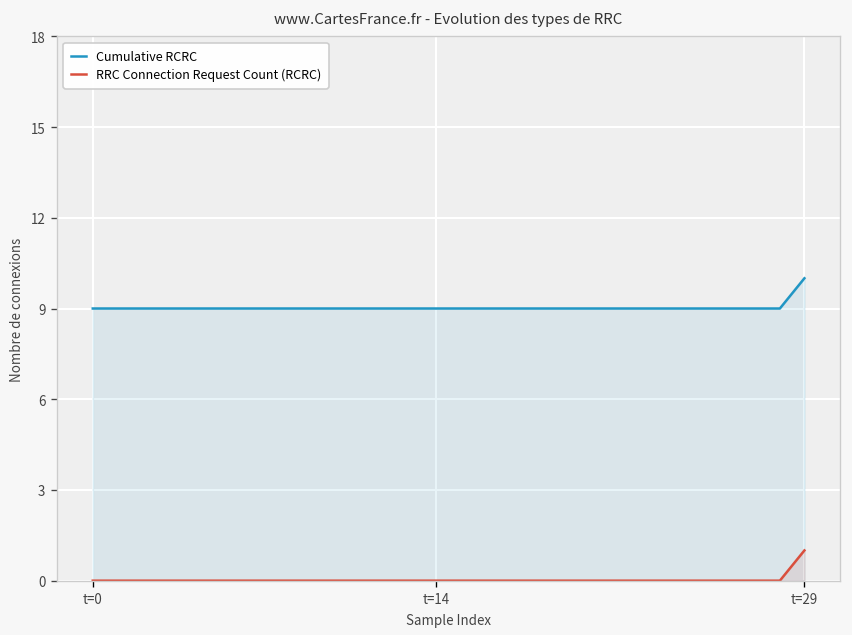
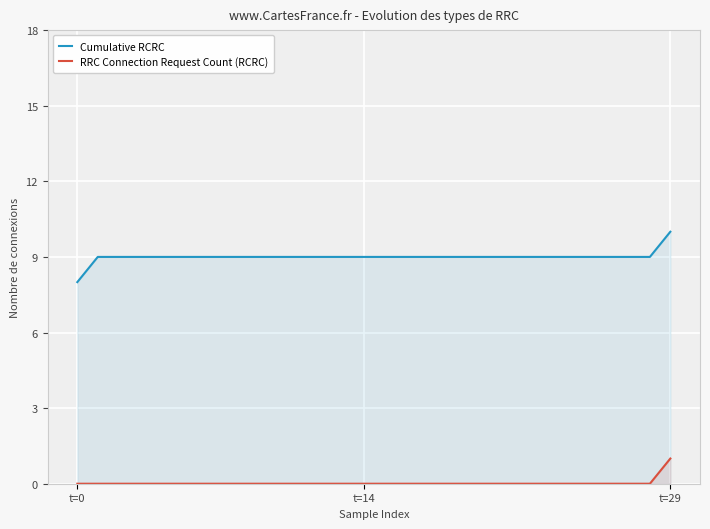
Cumulative RCRC, t=0: 9 -> 8
